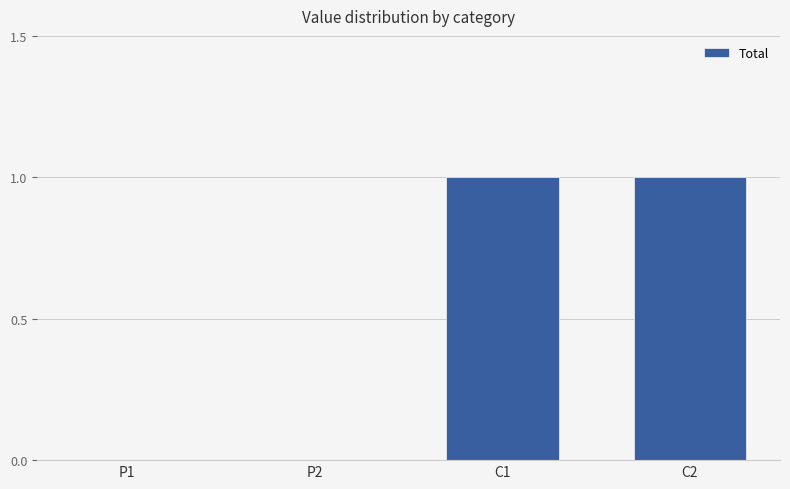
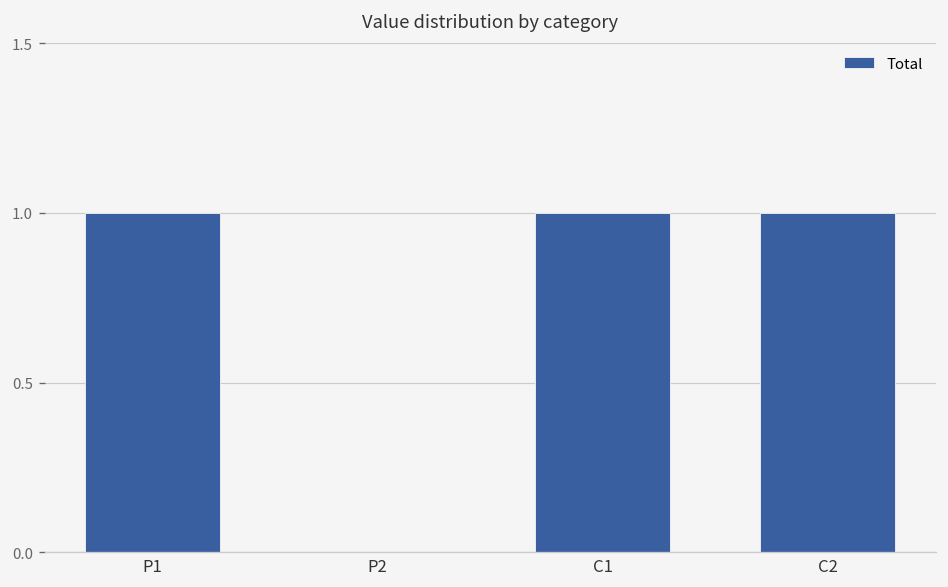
P1: 0 -> 1
